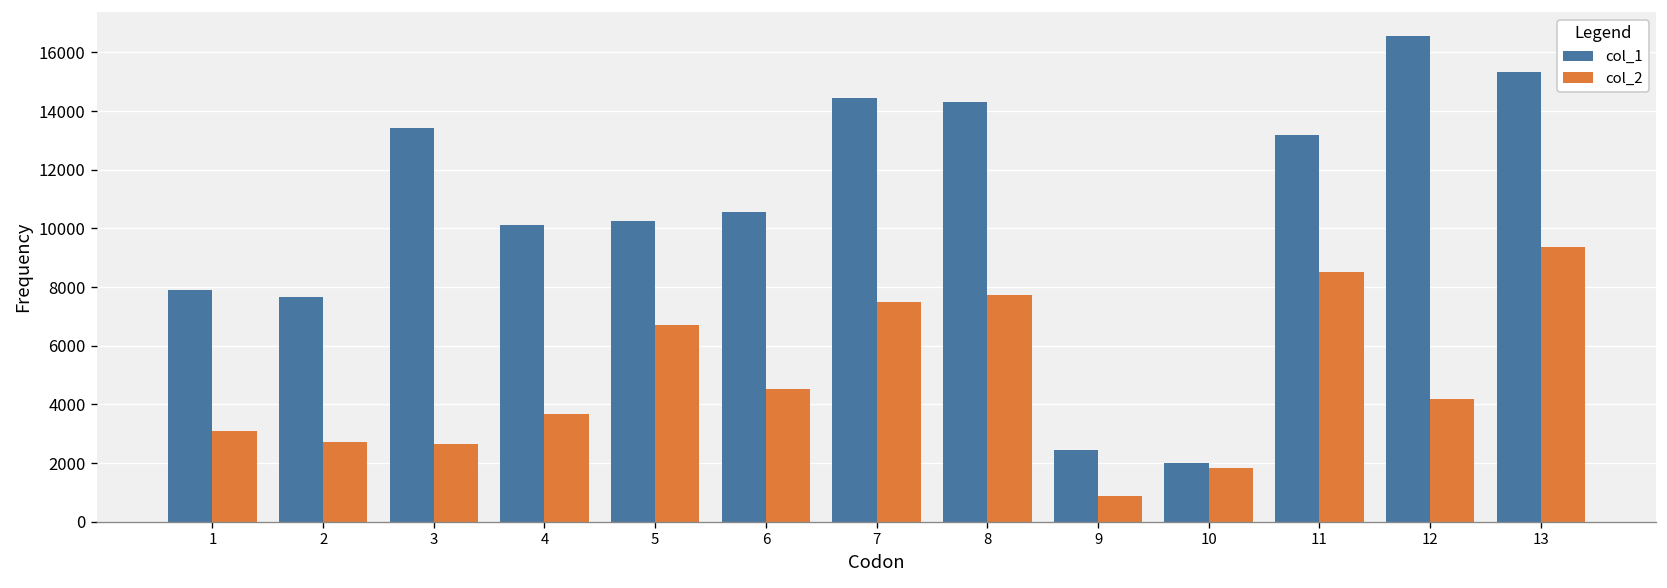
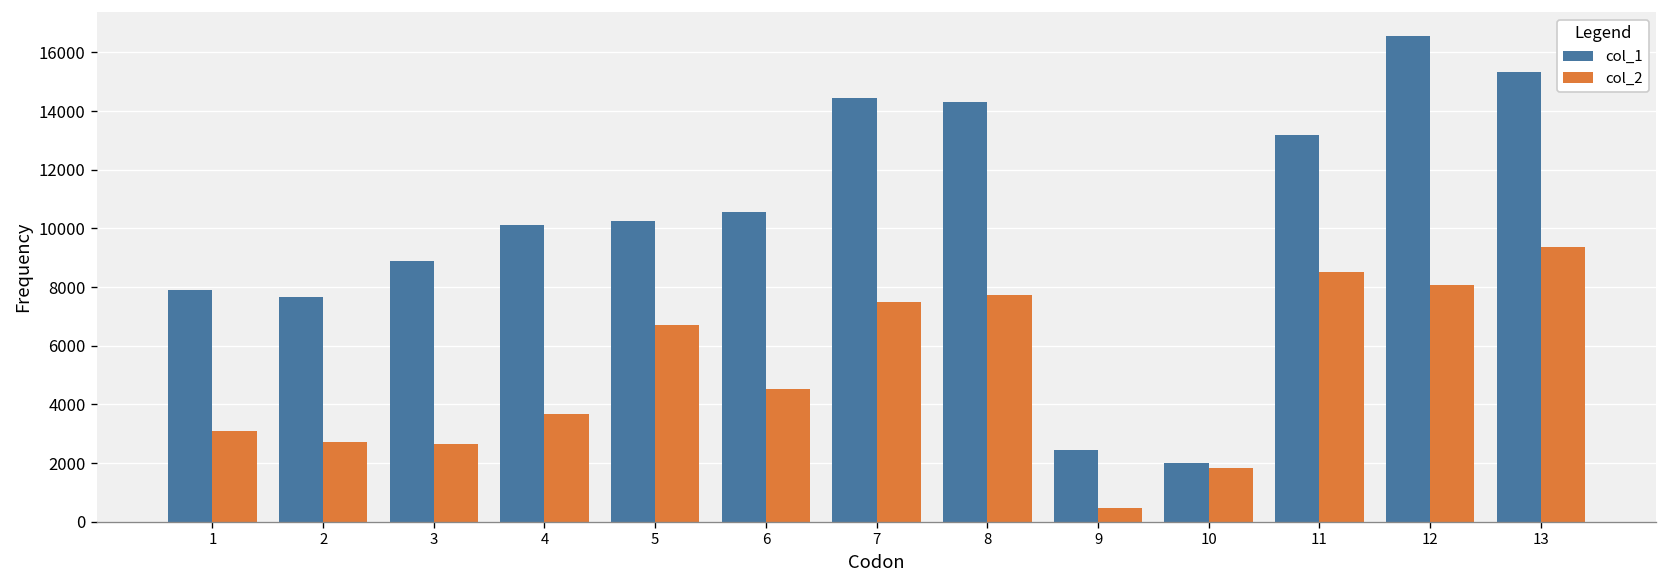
col_1, 3: 13400 -> 8900
col_2, 9: 900 -> 500
col_2, 12: 4200 -> 8100
